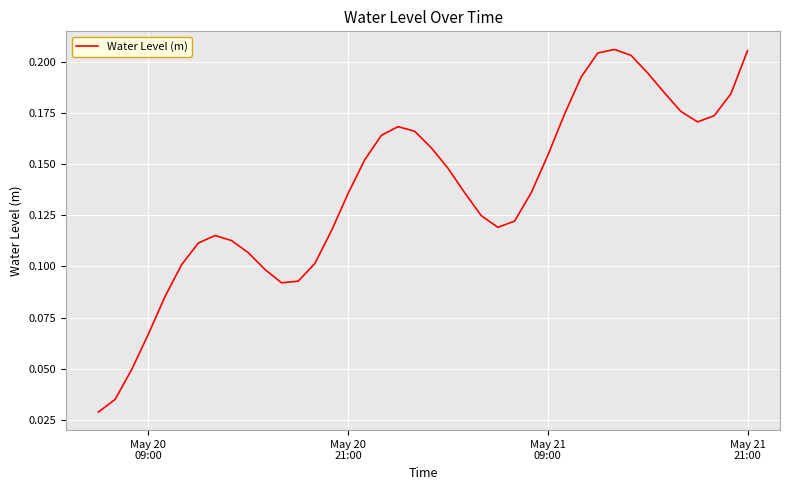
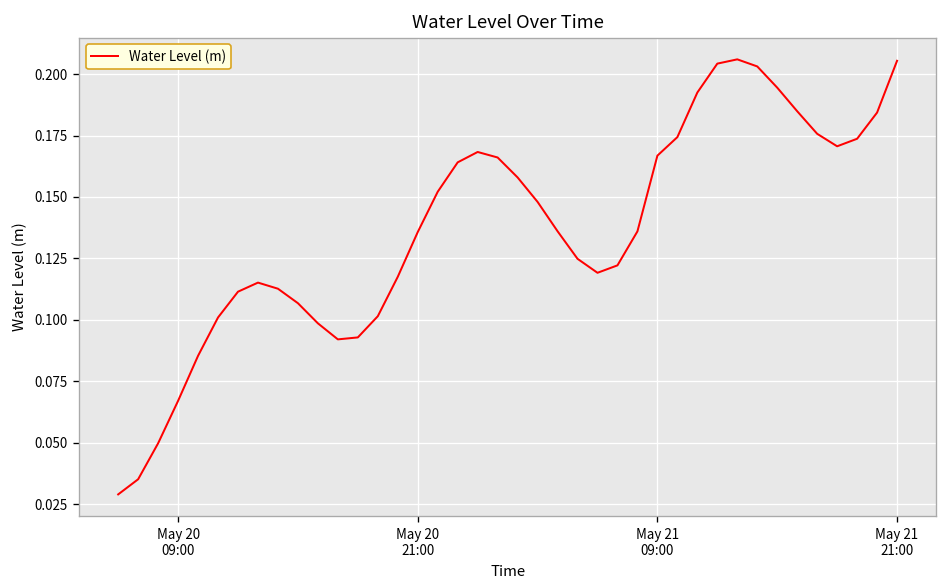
May 21 09:00: 0.154 -> 0.167
